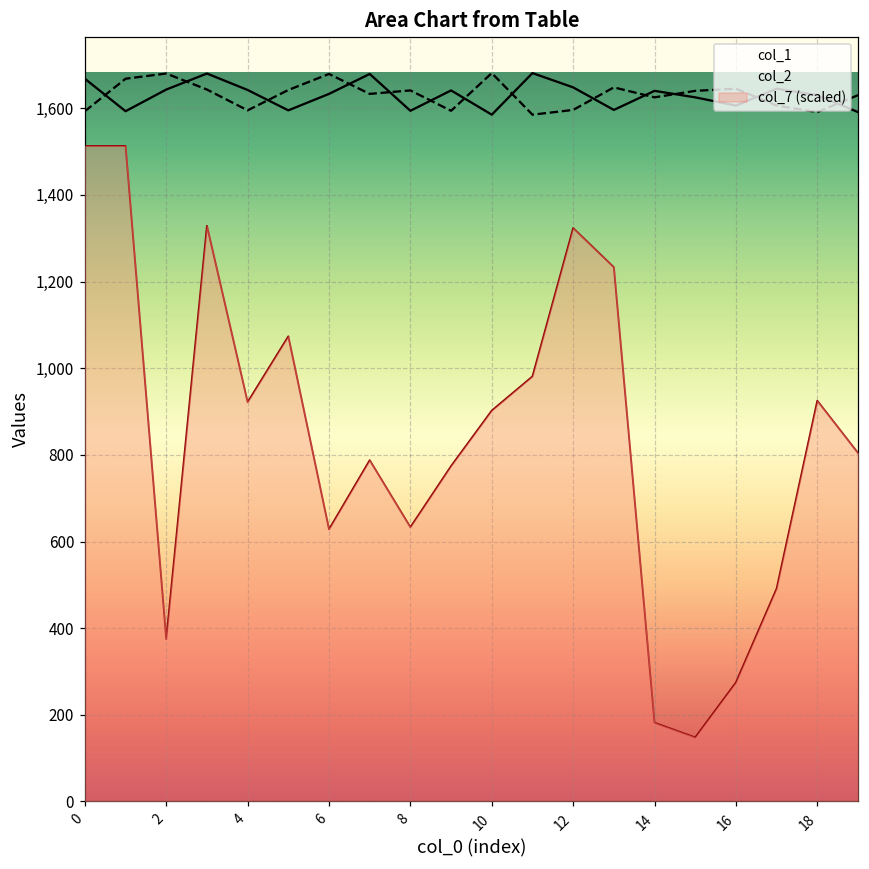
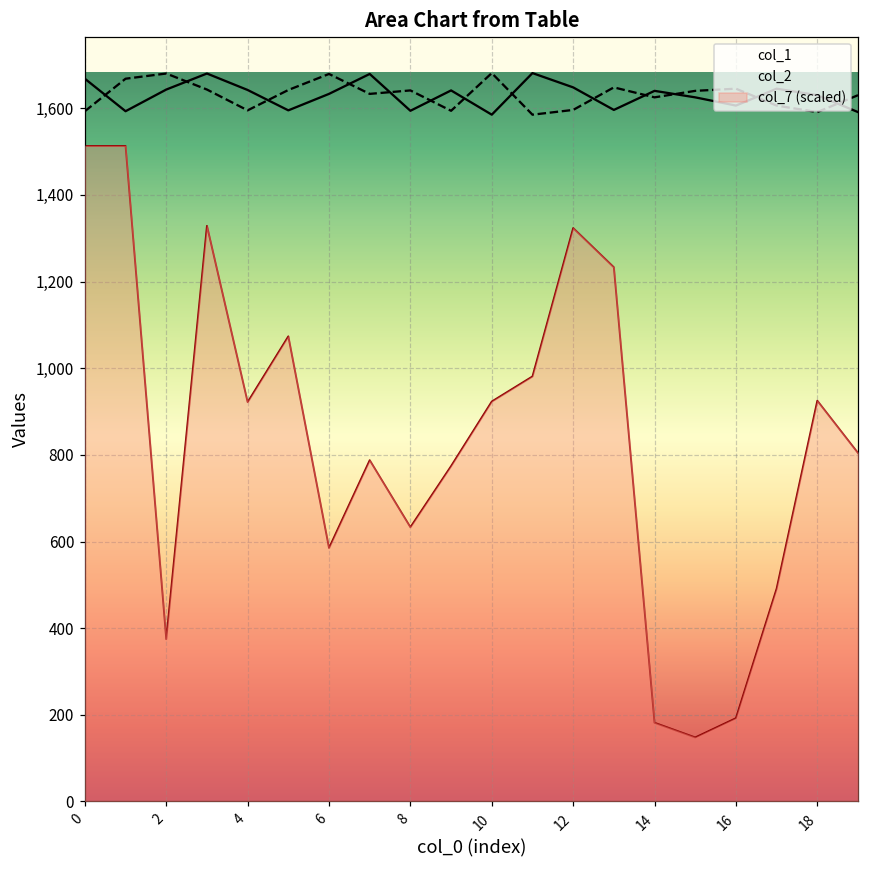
col_7 (scaled), 6: 630 -> 590
col_7 (scaled), 10: 900 -> 920
col_7 (scaled), 16: 270 -> 190
